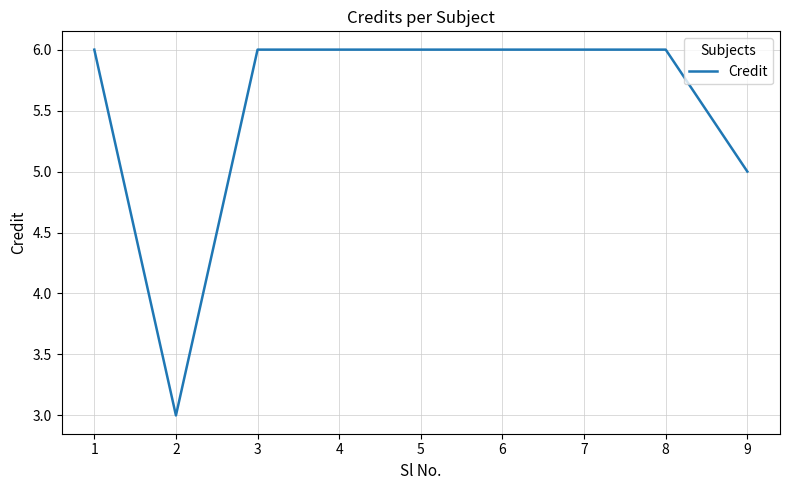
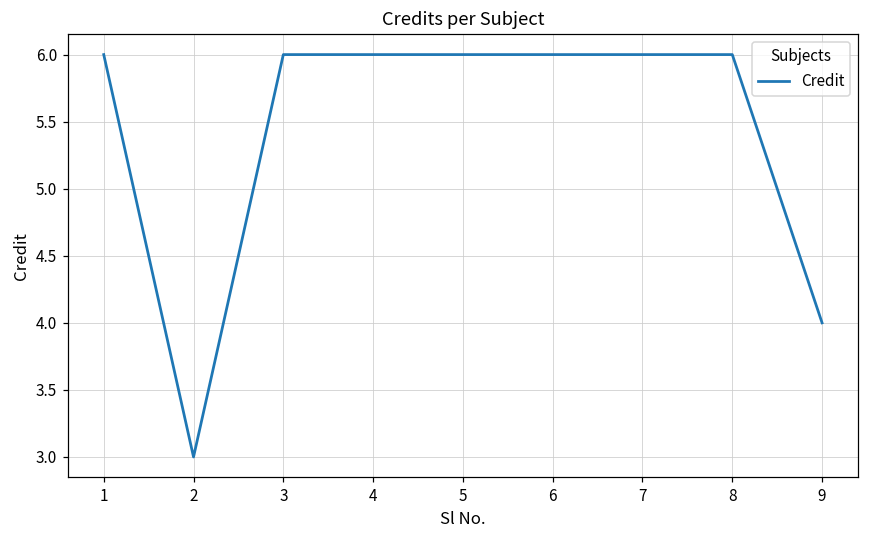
9: 5 -> 4
